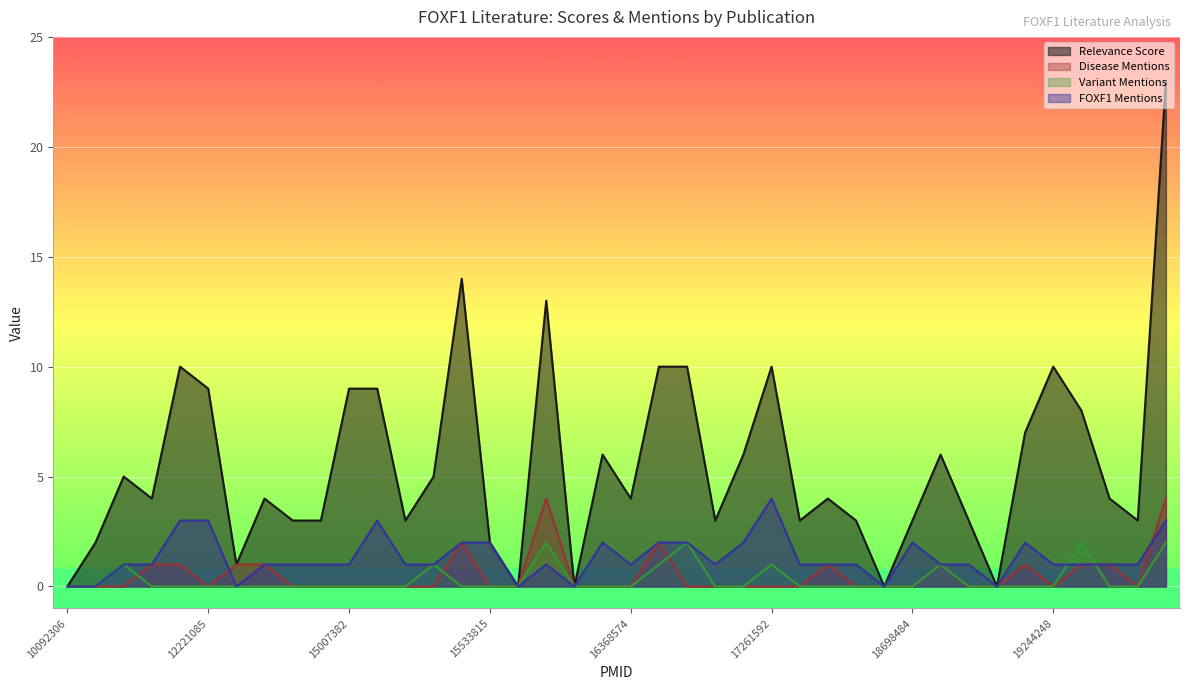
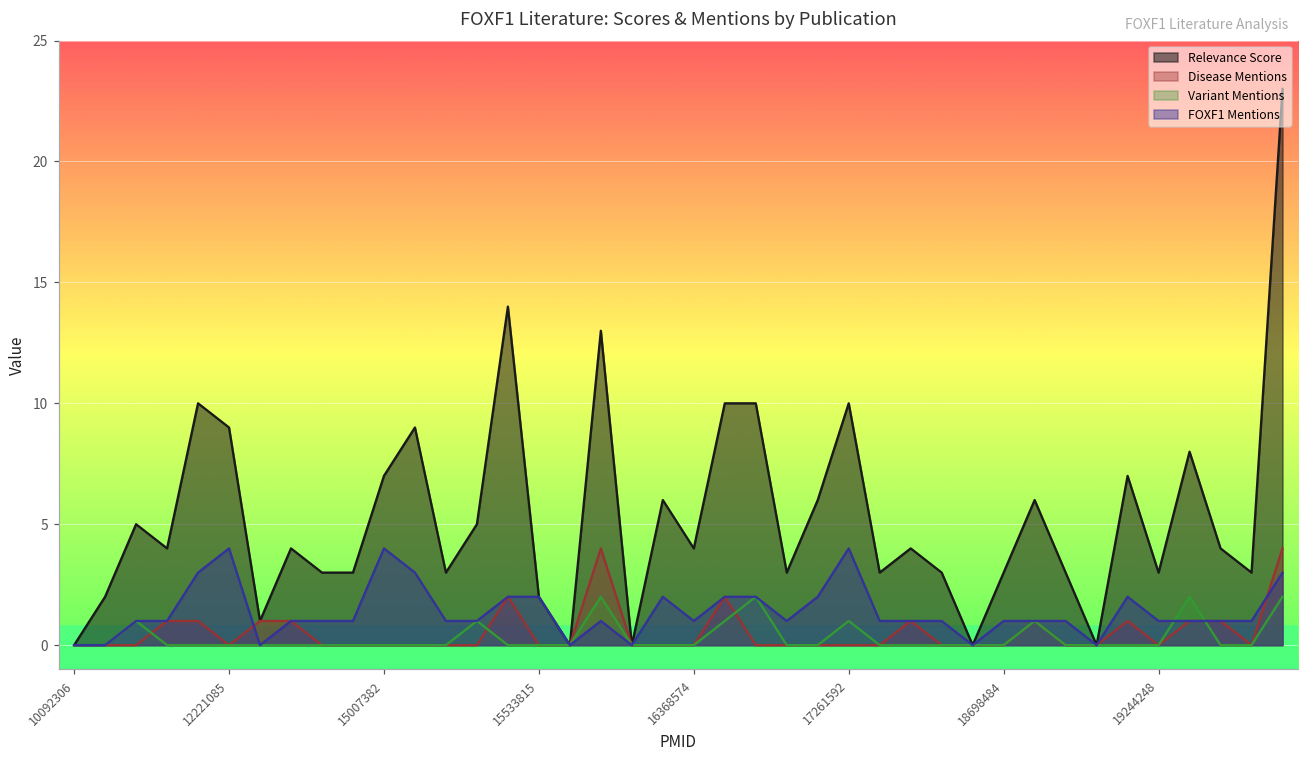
FOXF1 Mentions, 12221085: 3 -> 4
Relevance Score, 15007382: 9 -> 7
FOXF1 Mentions, 15007382: 1 -> 4
FOXF1 Mentions, 18698484: 2 -> 1
Relevance Score, 19244248: 10 -> 3
